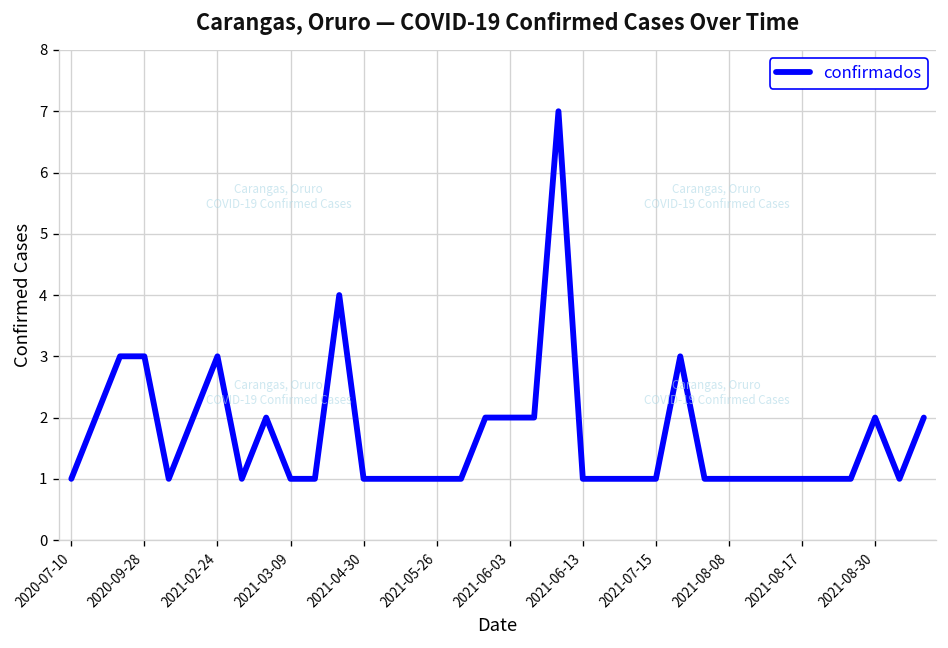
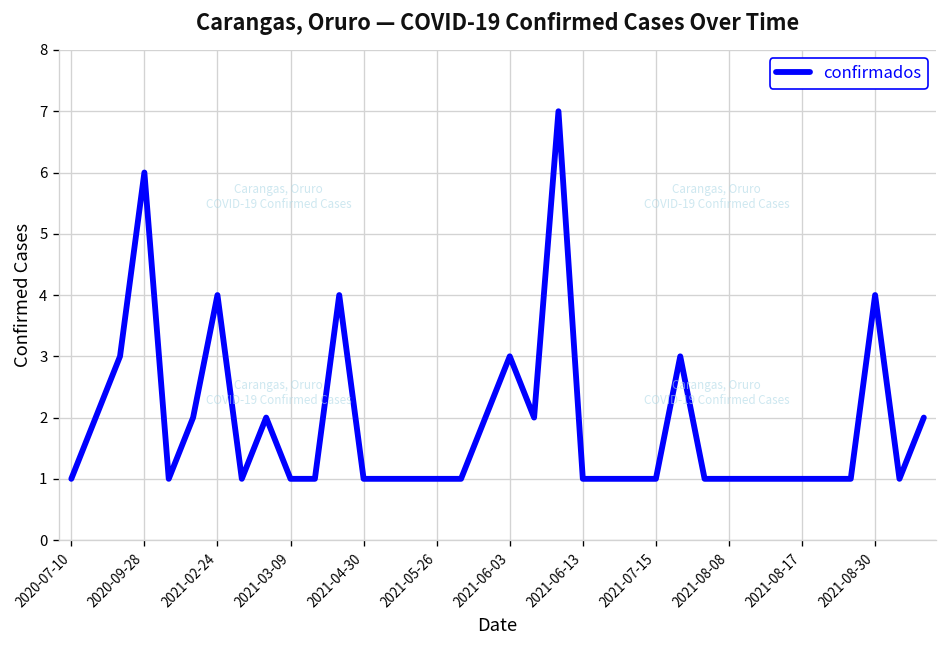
2020-09-28: 3 -> 6
2021-02-24: 3 -> 4
2021-06-03: 2 -> 3
2021-08-30: 2 -> 4
